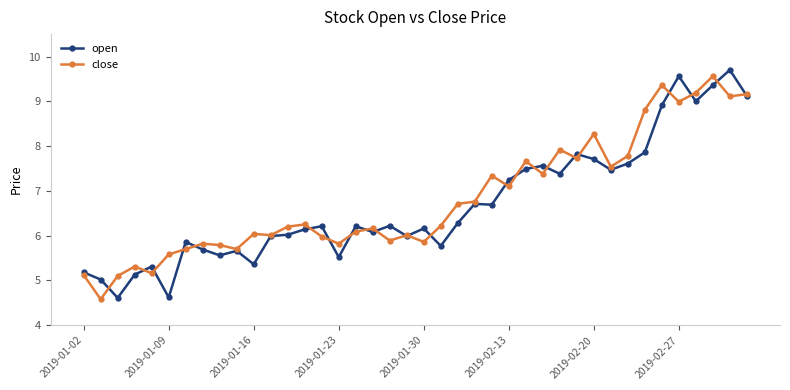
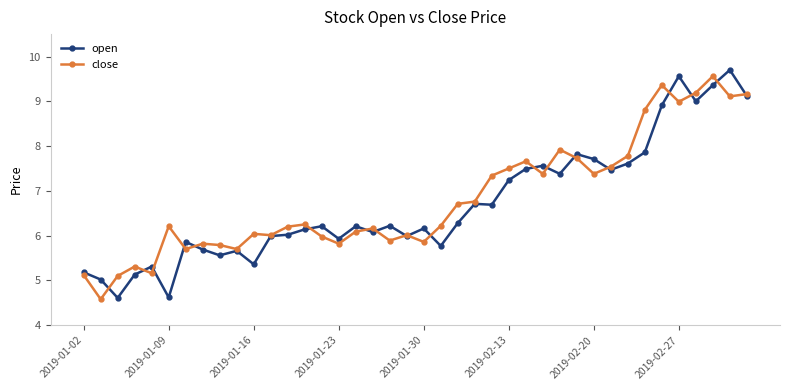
close, 2019-01-09: 5.6 -> 6.2
open, 2019-01-23: 5.5 -> 5.9
close, 2019-02-13: 7.1 -> 7.5
close, 2019-02-20: 8.3 -> 7.4
